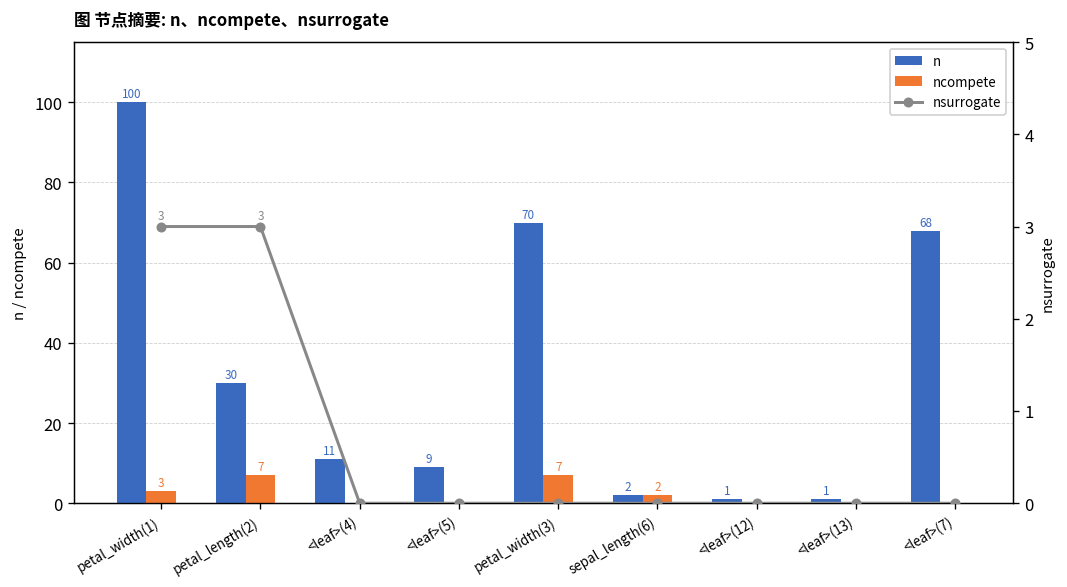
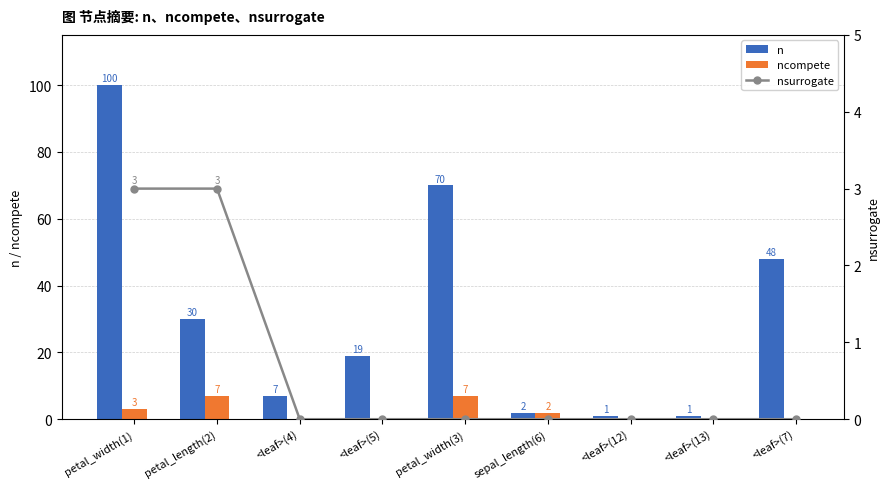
n, <leaf>(4): 11 -> 7
n, <leaf>(5): 9 -> 19
n, <leaf>(7): 68 -> 48
